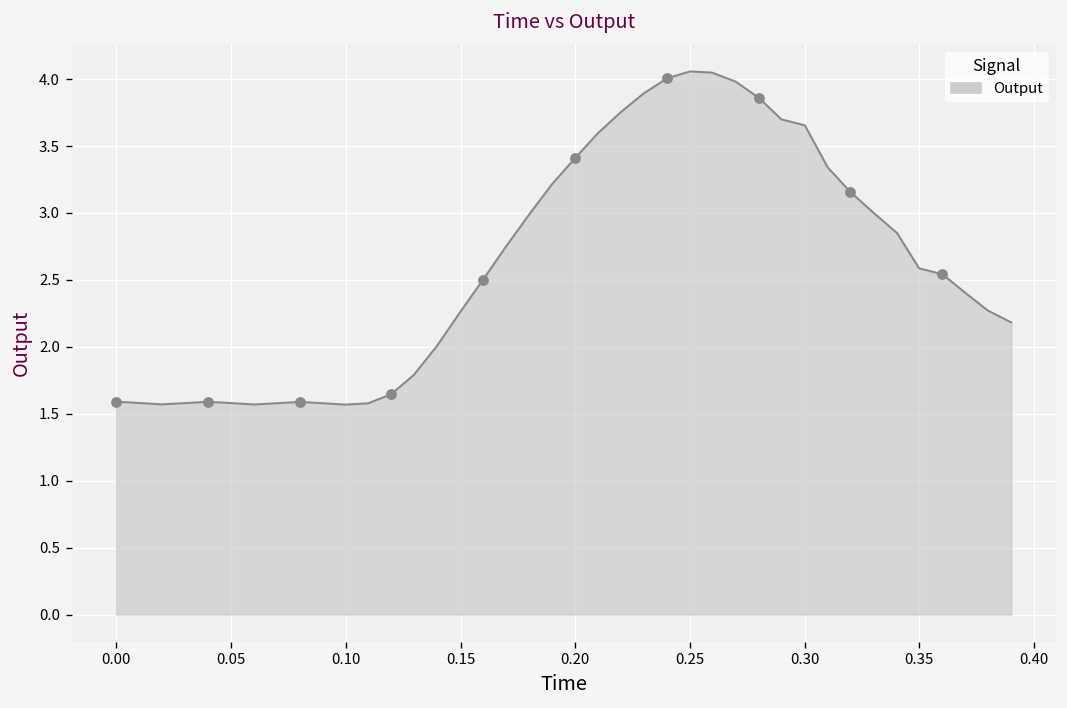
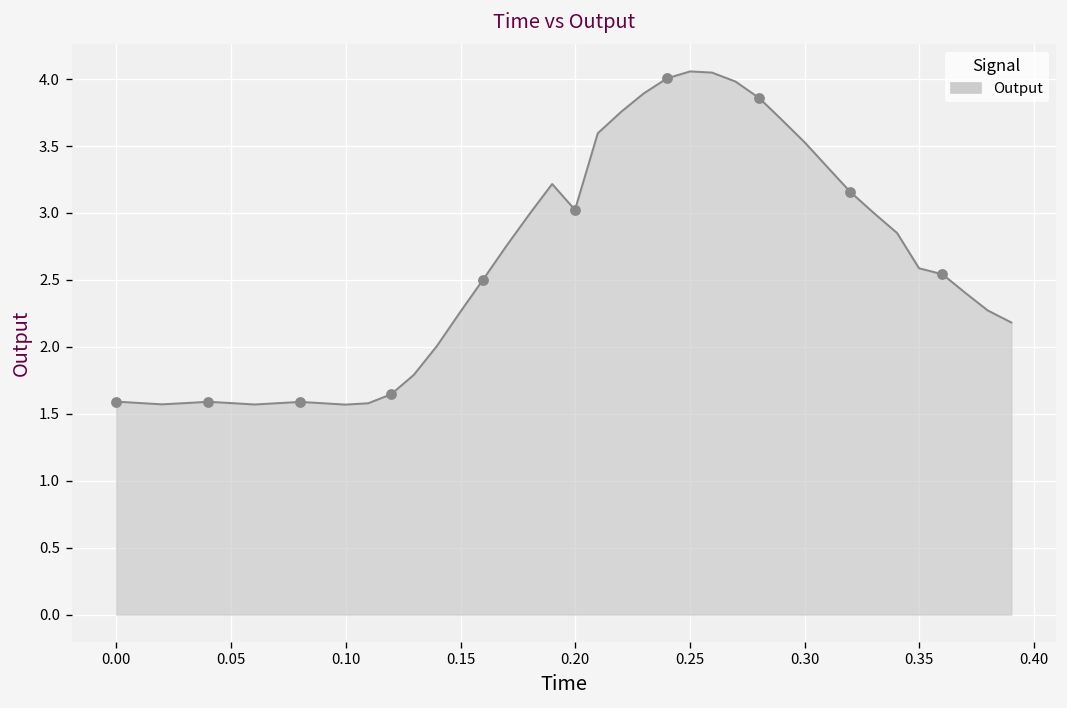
Output, 0.20: 3.41 -> 3.02
Output, 0.30: 3.65 -> 3.53
